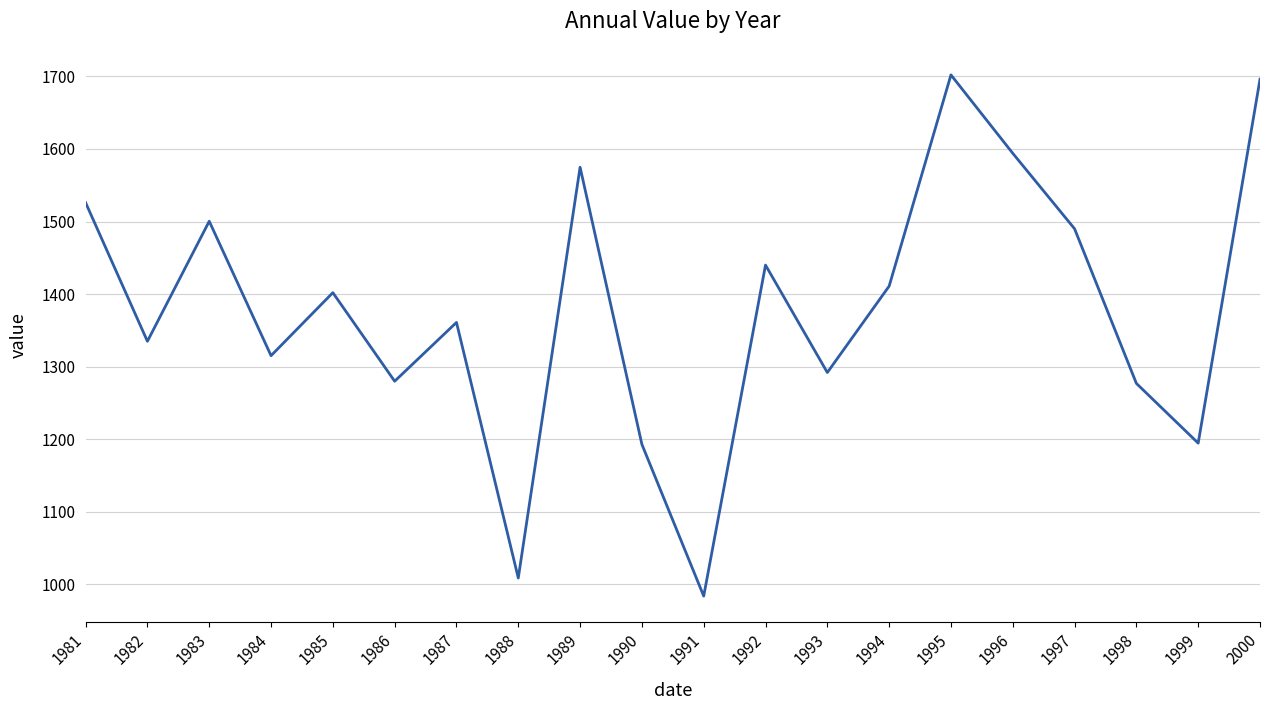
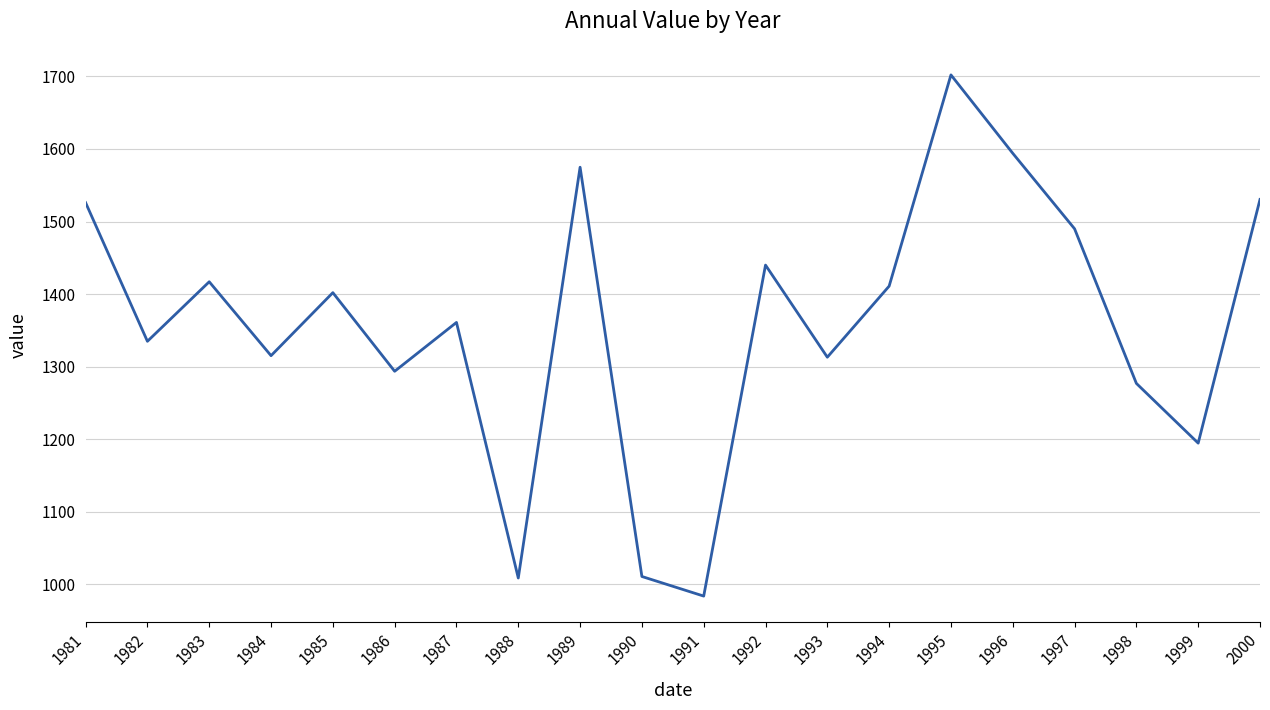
1983: 1500 -> 1420
1986: 1280 -> 1290
1990: 1190 -> 1010
1993: 1290 -> 1310
2000: 1700 -> 1530
